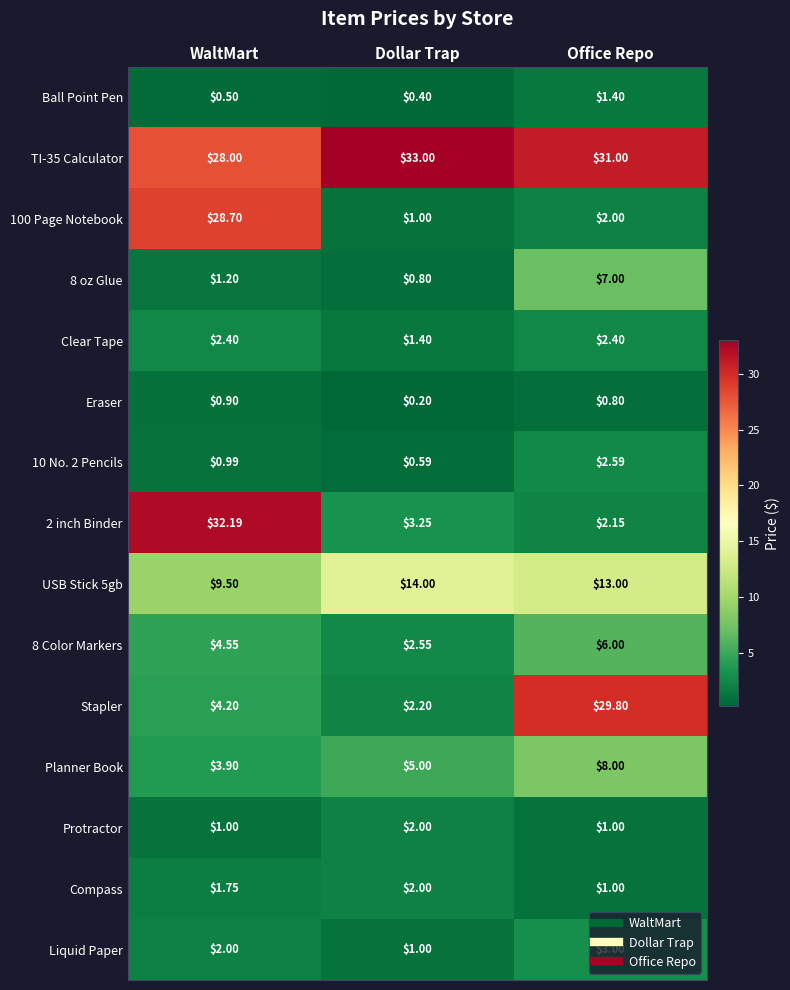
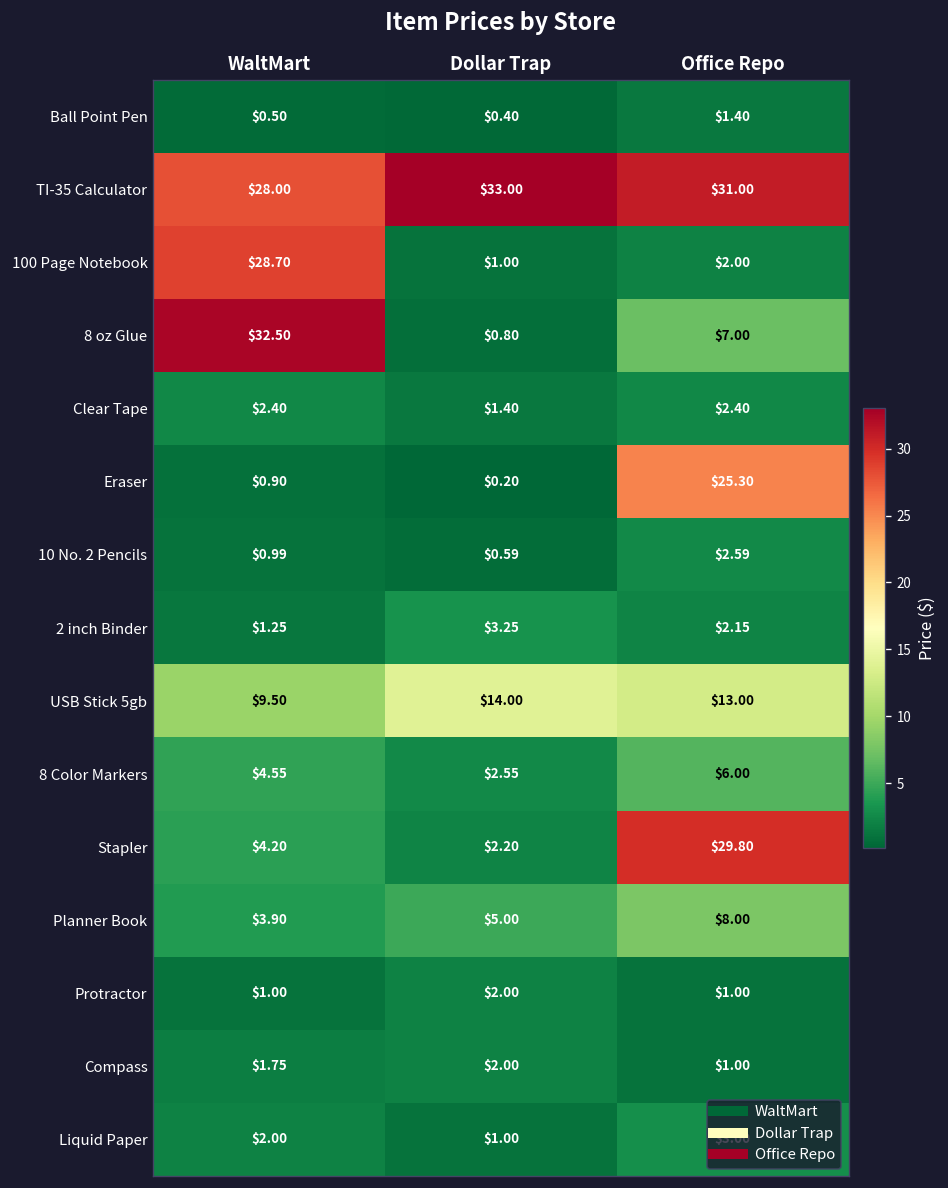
8 oz Glue, WaltMart: $1.20 -> $32.50
Eraser, Office Repo: $0.80 -> $25.30
2 inch Binder, WaltMart: $32.19 -> $1.25
